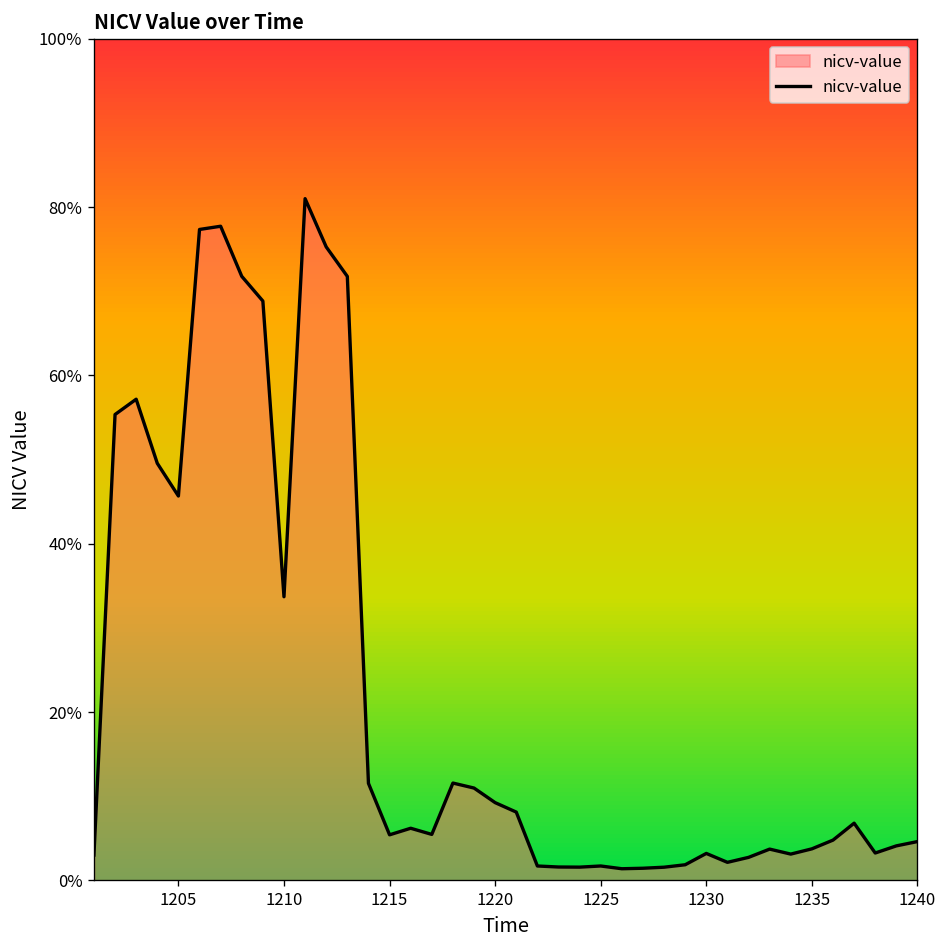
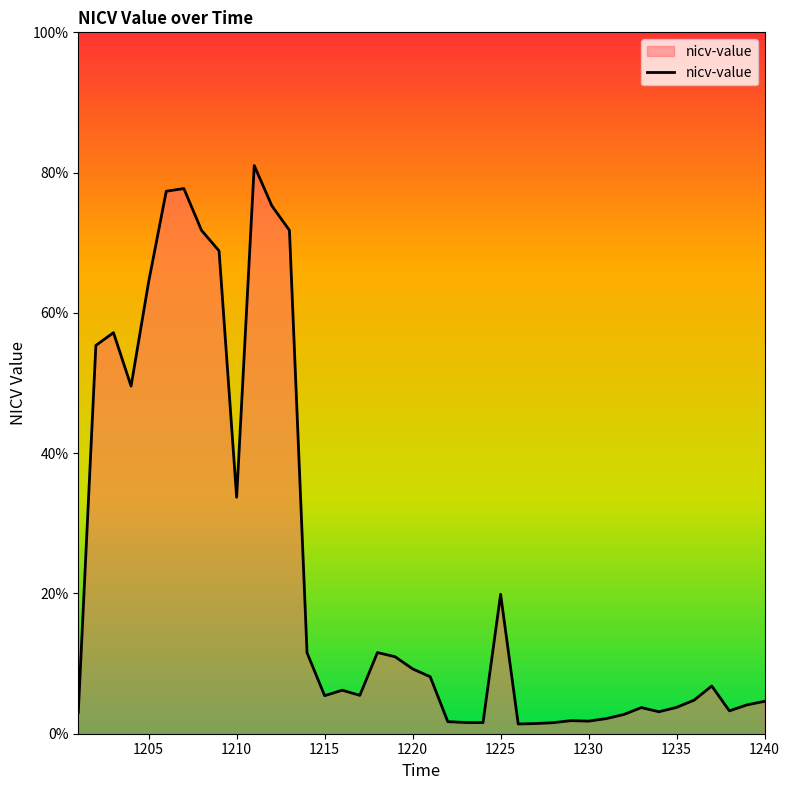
1205: 46% -> 64%
1225: 2% -> 20%
1230: 3% -> 2%
